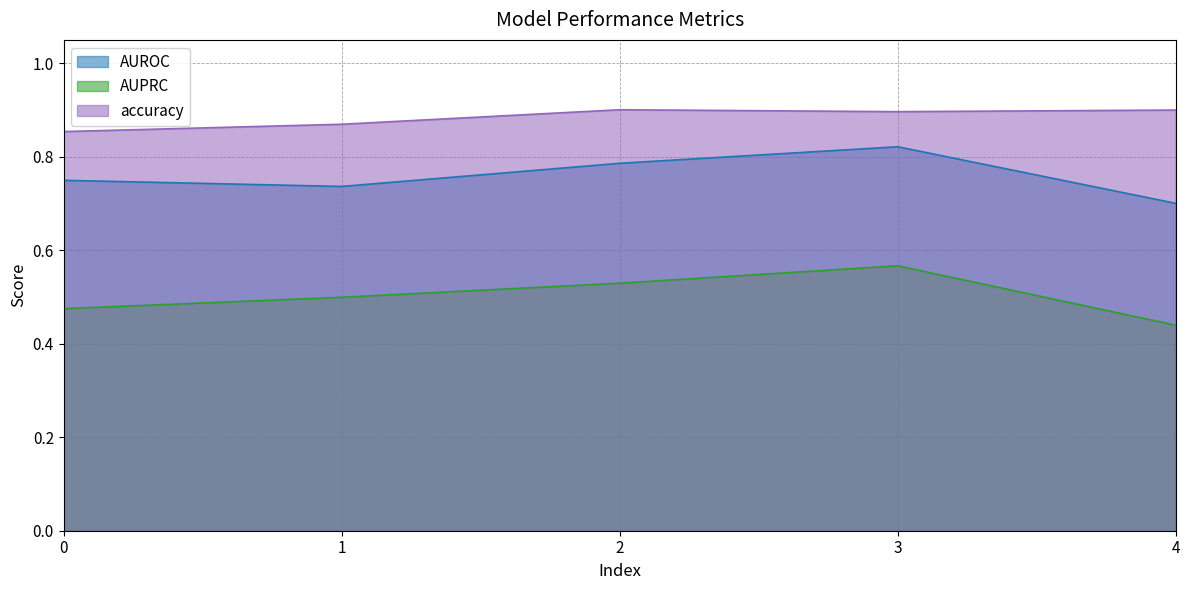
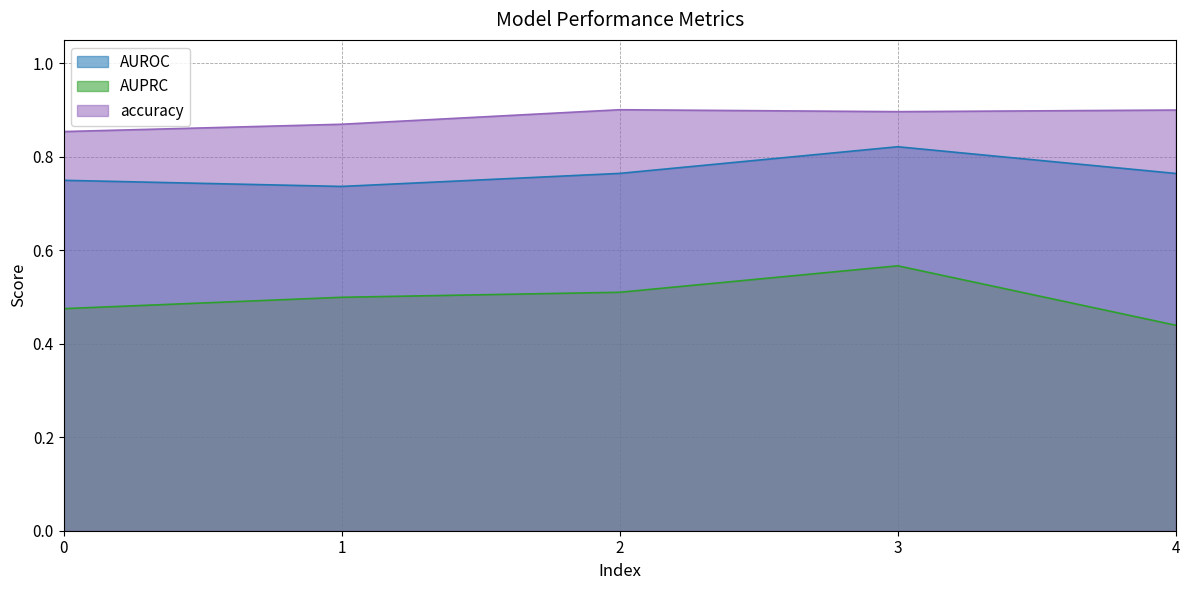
AUROC, 2: 0.79 -> 0.76
AUPRC, 2: 0.53 -> 0.51
AUROC, 4: 0.70 -> 0.76
